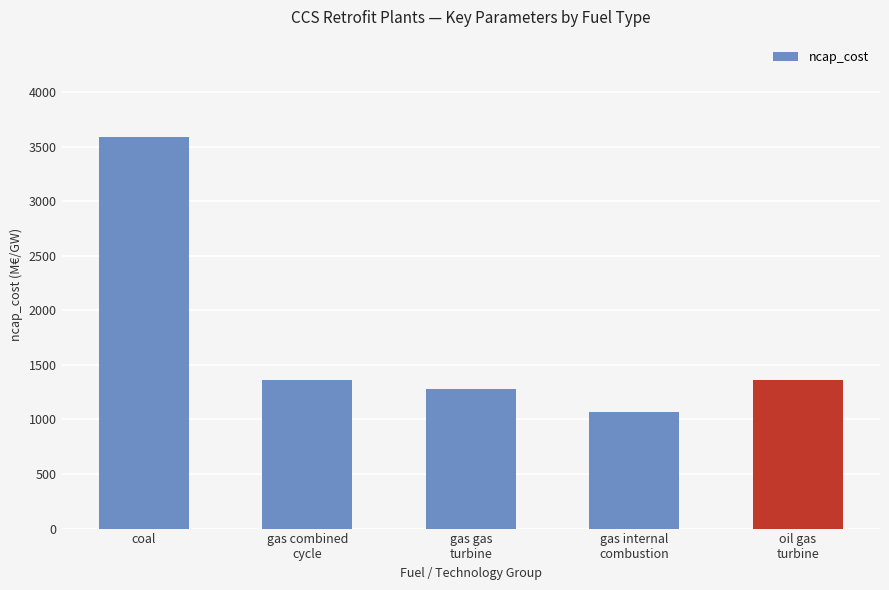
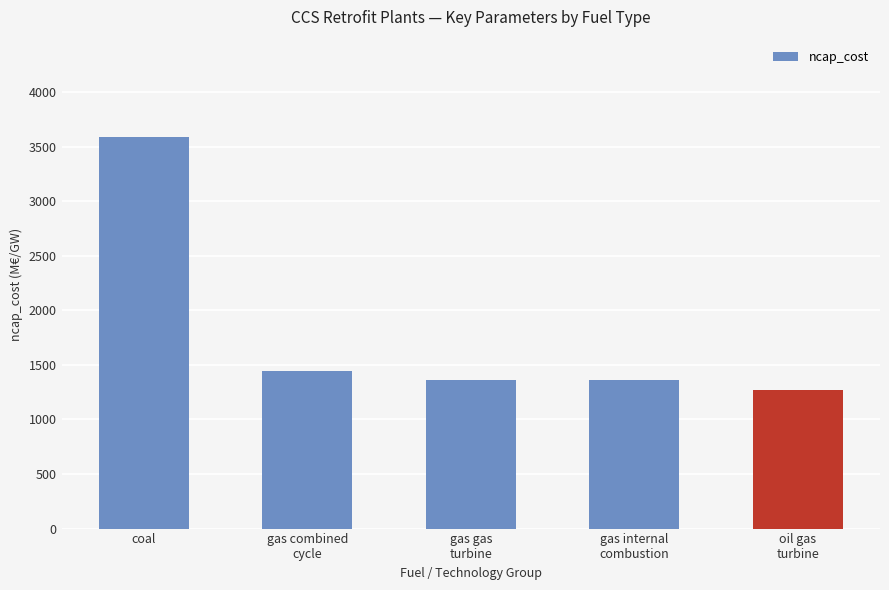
gas combined cycle: 1370 -> 1450
gas gas turbine: 1280 -> 1370
gas internal combustion: 1070 -> 1370
oil gas turbine: 1370 -> 1270
